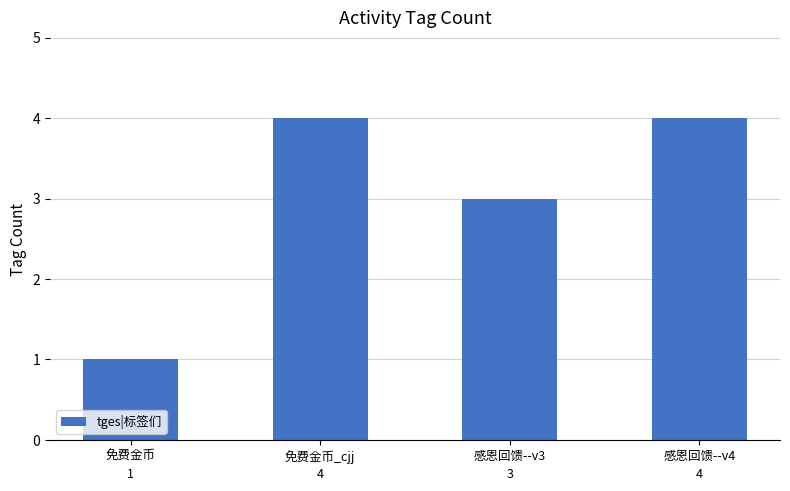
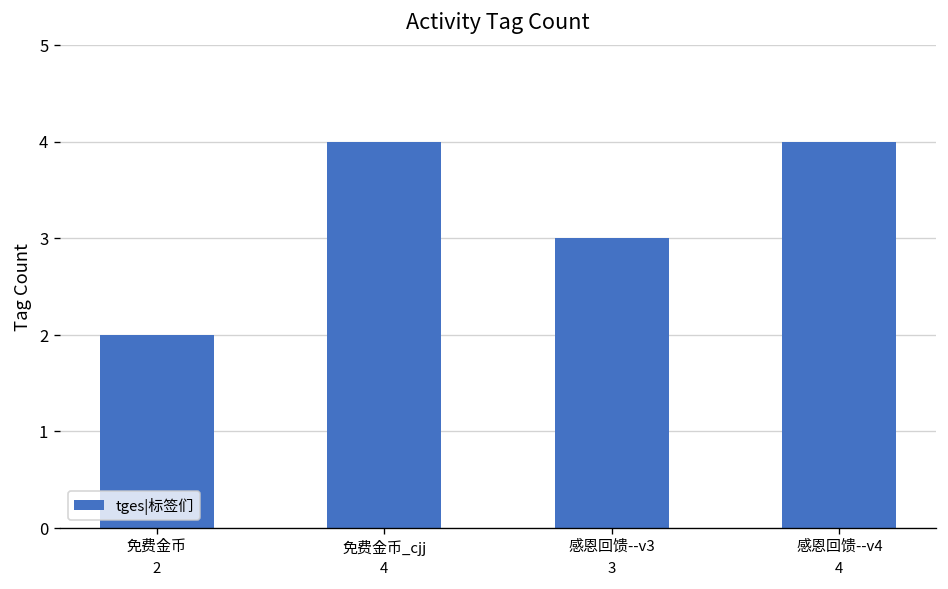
免费金币: 1 -> 2
